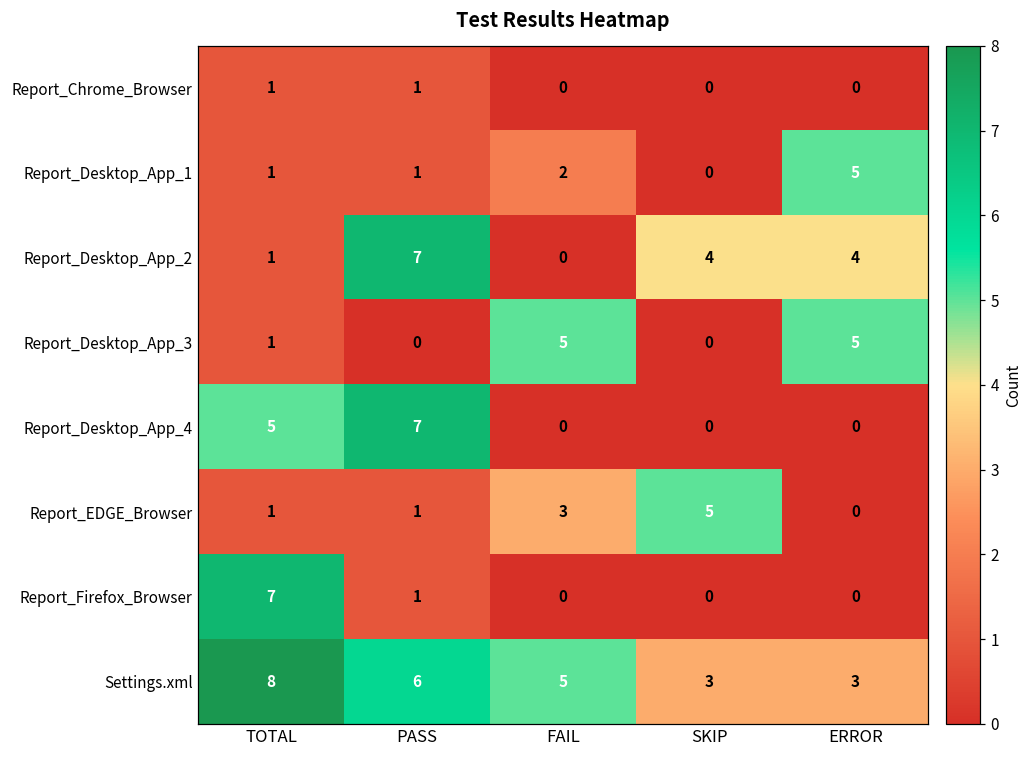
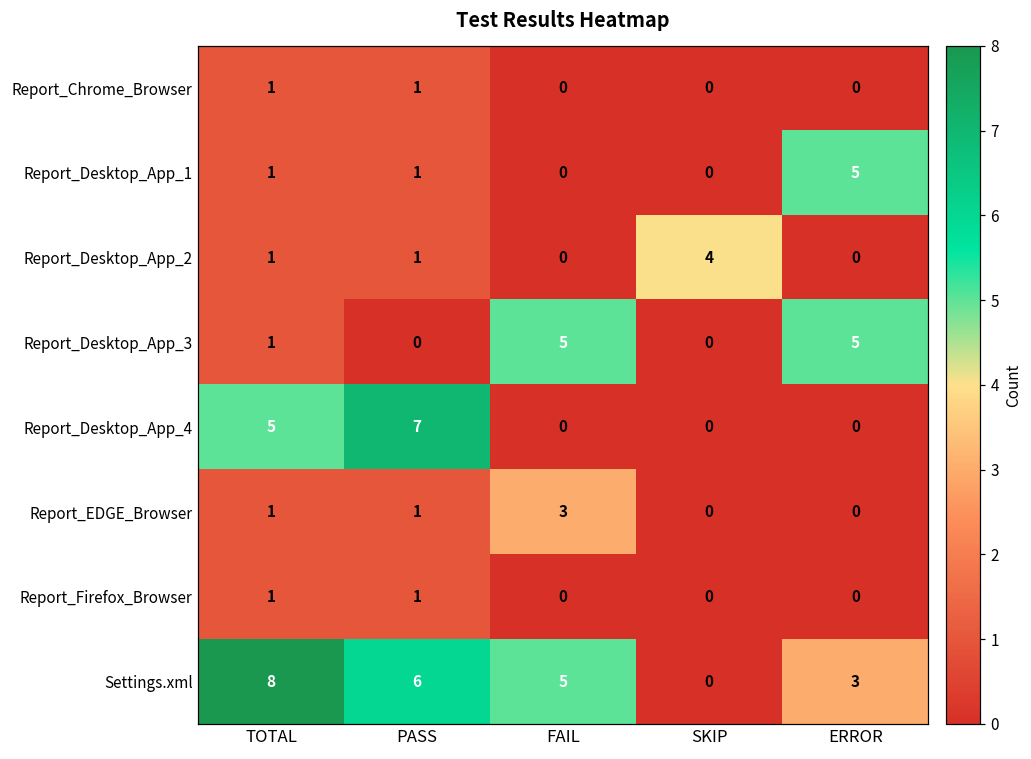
Report_Desktop_App_1, FAIL: 2 -> 0
Report_Desktop_App_2, PASS: 7 -> 1
Report_Desktop_App_2, ERROR: 4 -> 0
Report_EDGE_Browser, SKIP: 5 -> 0
Report_Firefox_Browser, TOTAL: 7 -> 1
Settings.xml, SKIP: 3 -> 0
